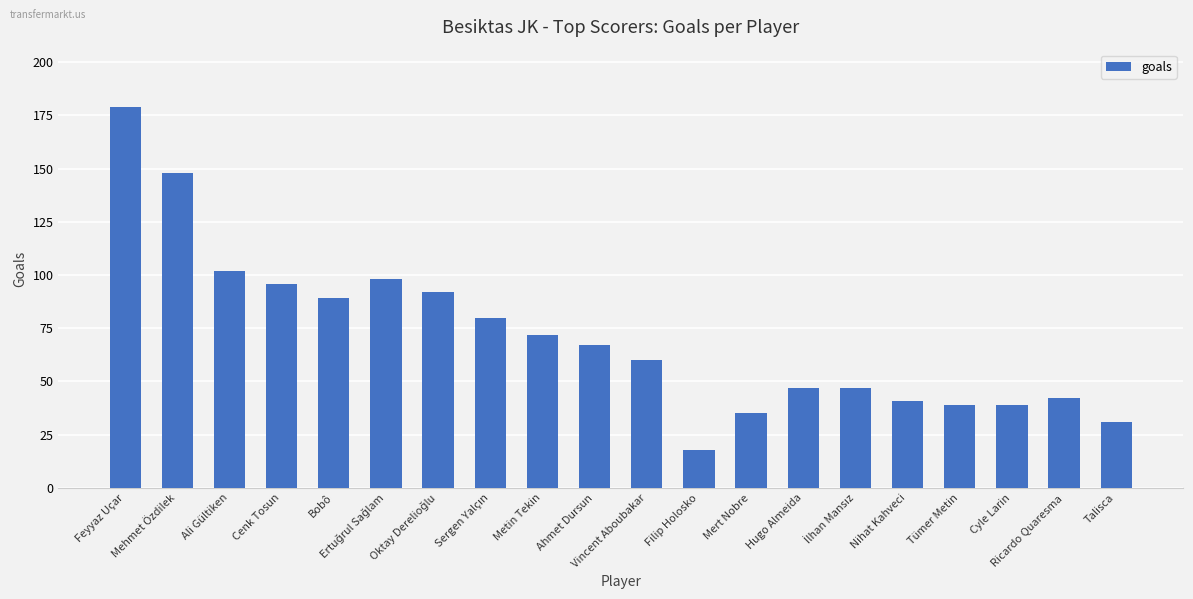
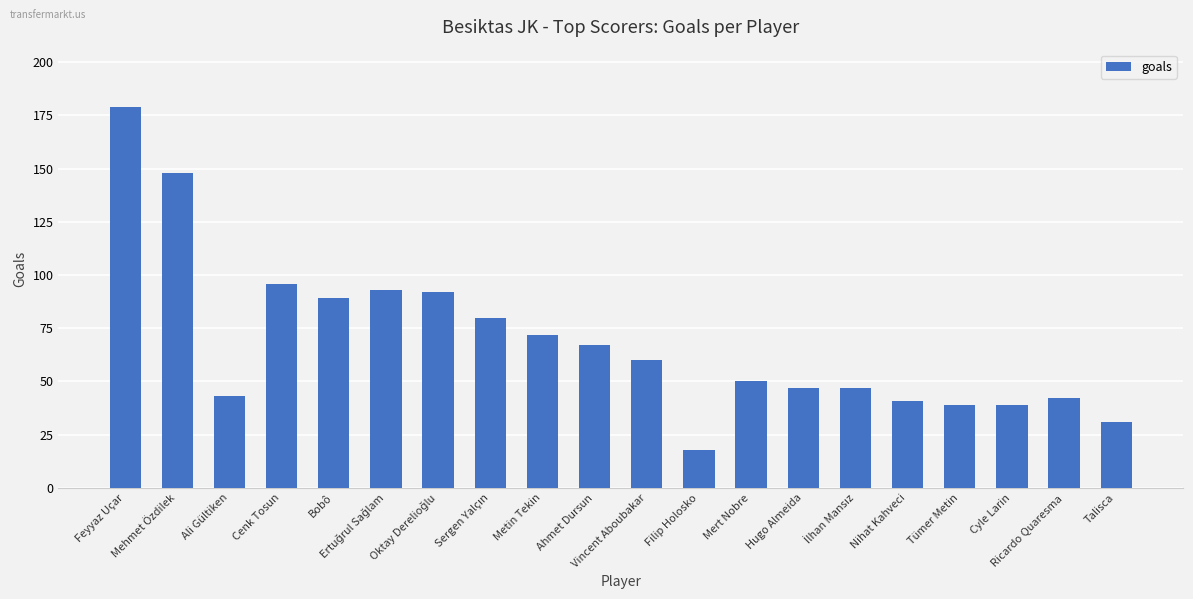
Ali Gültiken: 102 -> 43
Ertuğrul Sağlam: 98 -> 93
Mert Nobre: 35 -> 50
